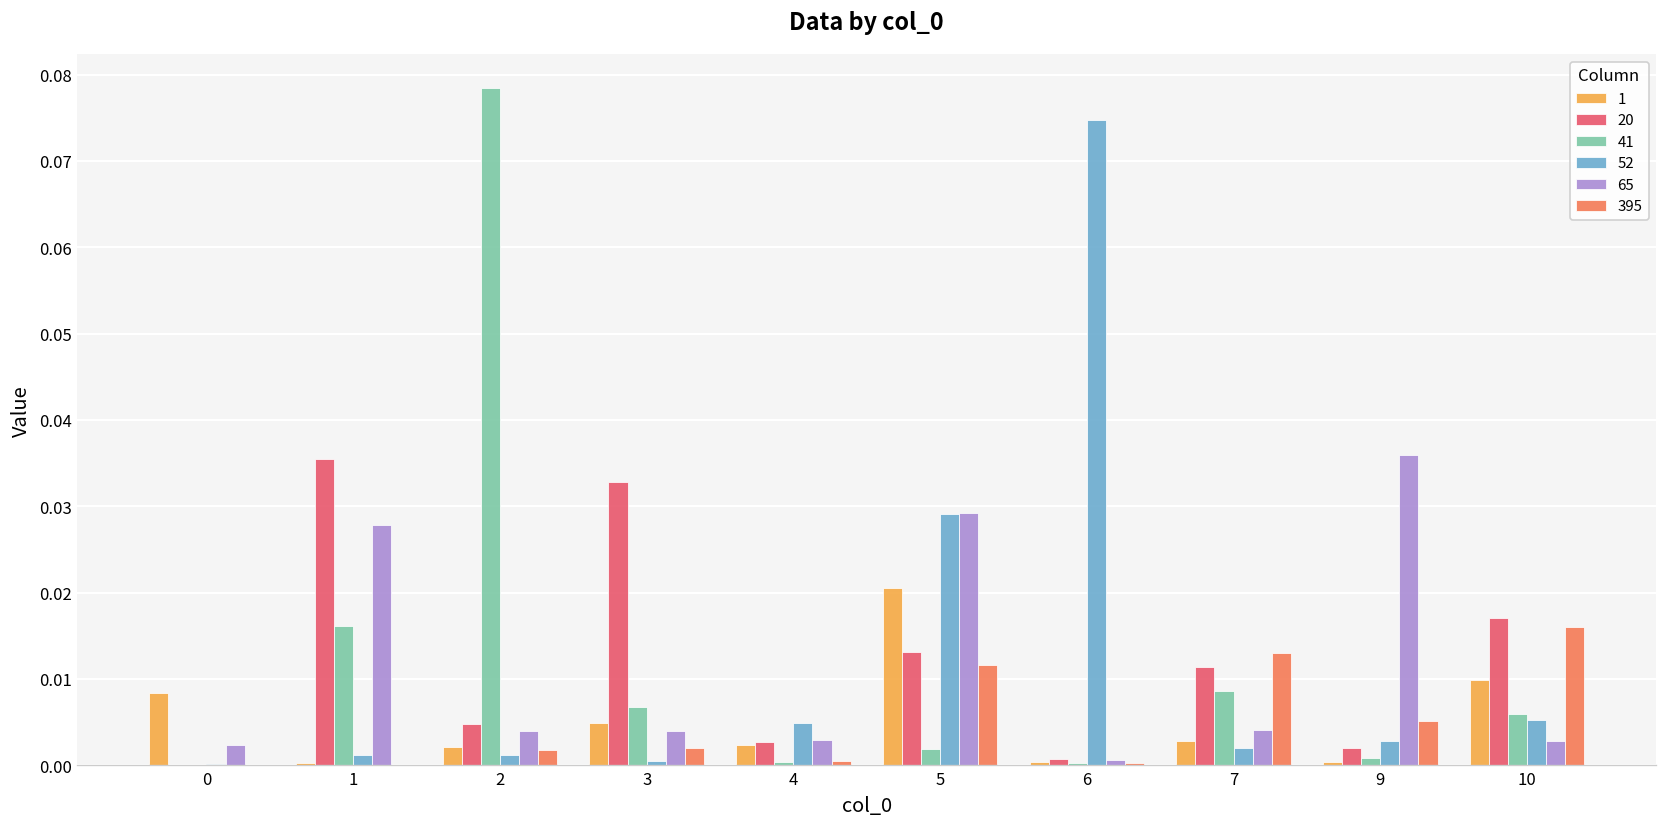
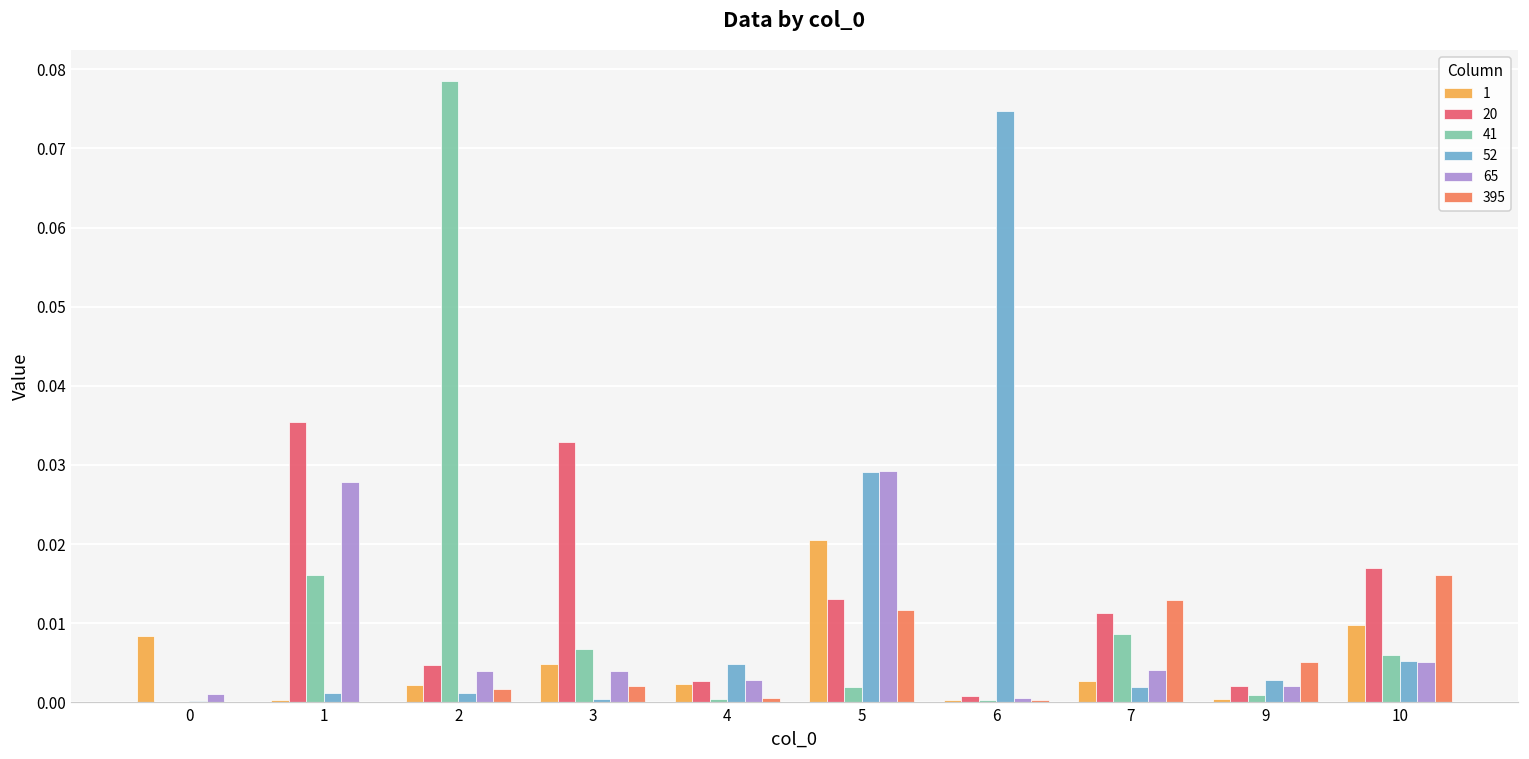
65, 0: 0.002 -> 0.001
65, 9: 0.036 -> 0.002
65, 10: 0.003 -> 0.005
